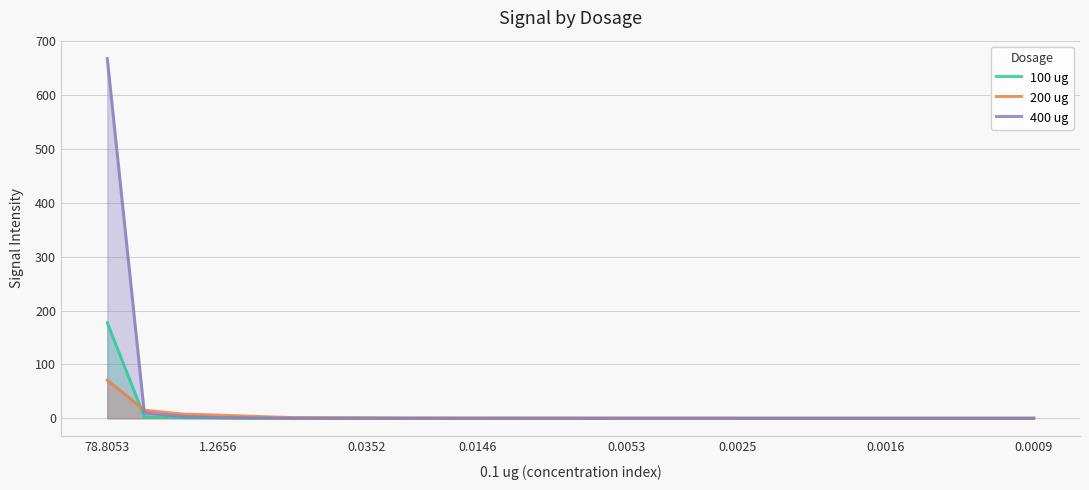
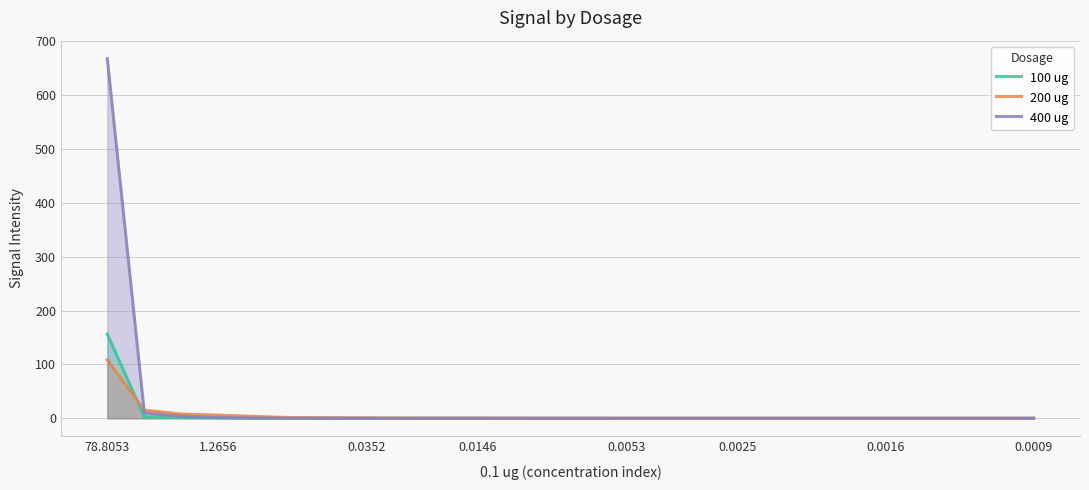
100 ug, 78.8053: 180 -> 160
200 ug, 78.8053: 70 -> 110
